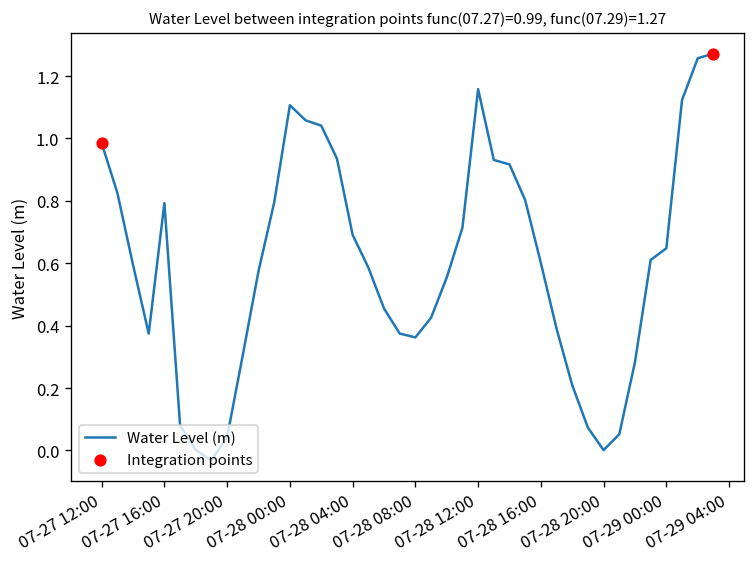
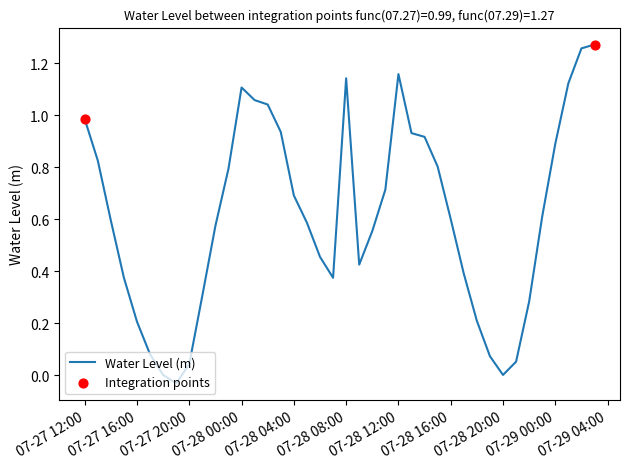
Water Level (m), 07-27 16:00: 0.79 -> 0.21
Water Level (m), 07-28 08:00: 0.36 -> 1.14
Water Level (m), 07-29 00:00: 0.65 -> 0.89
